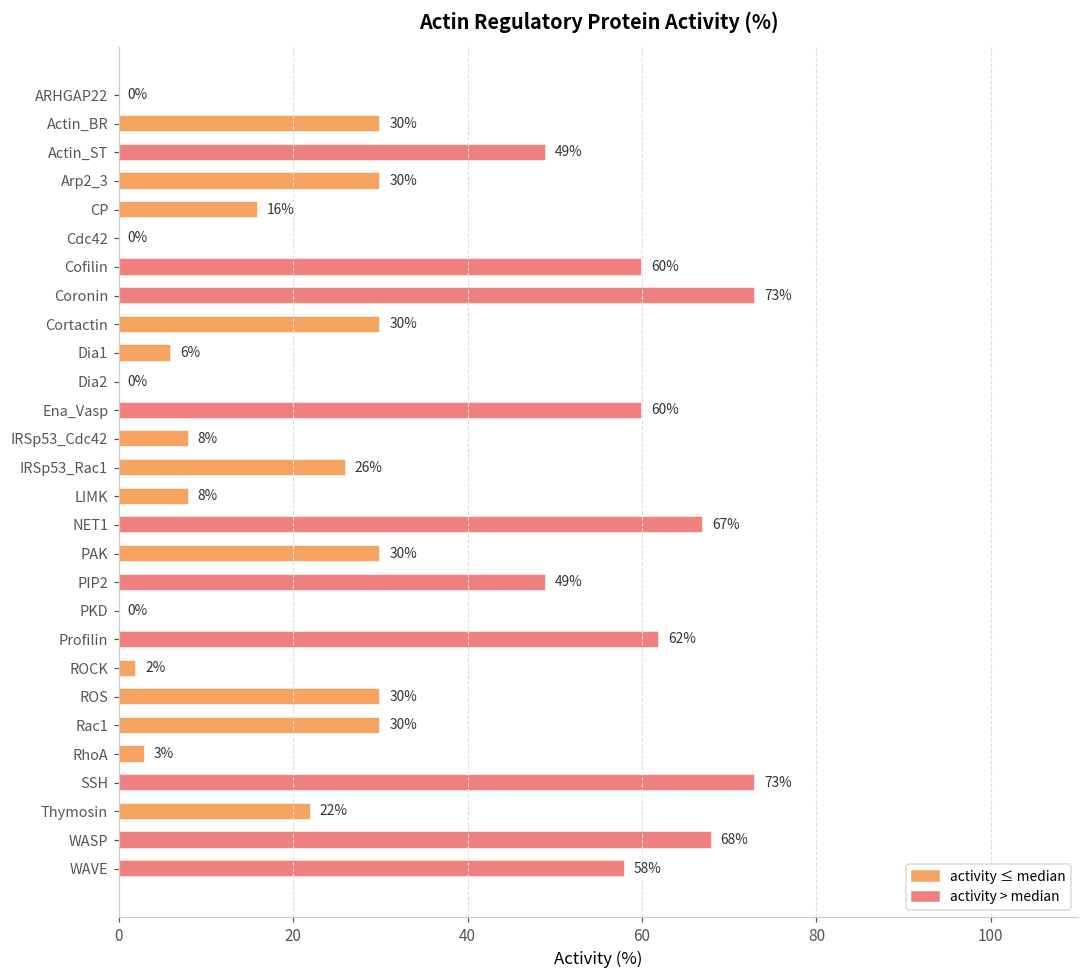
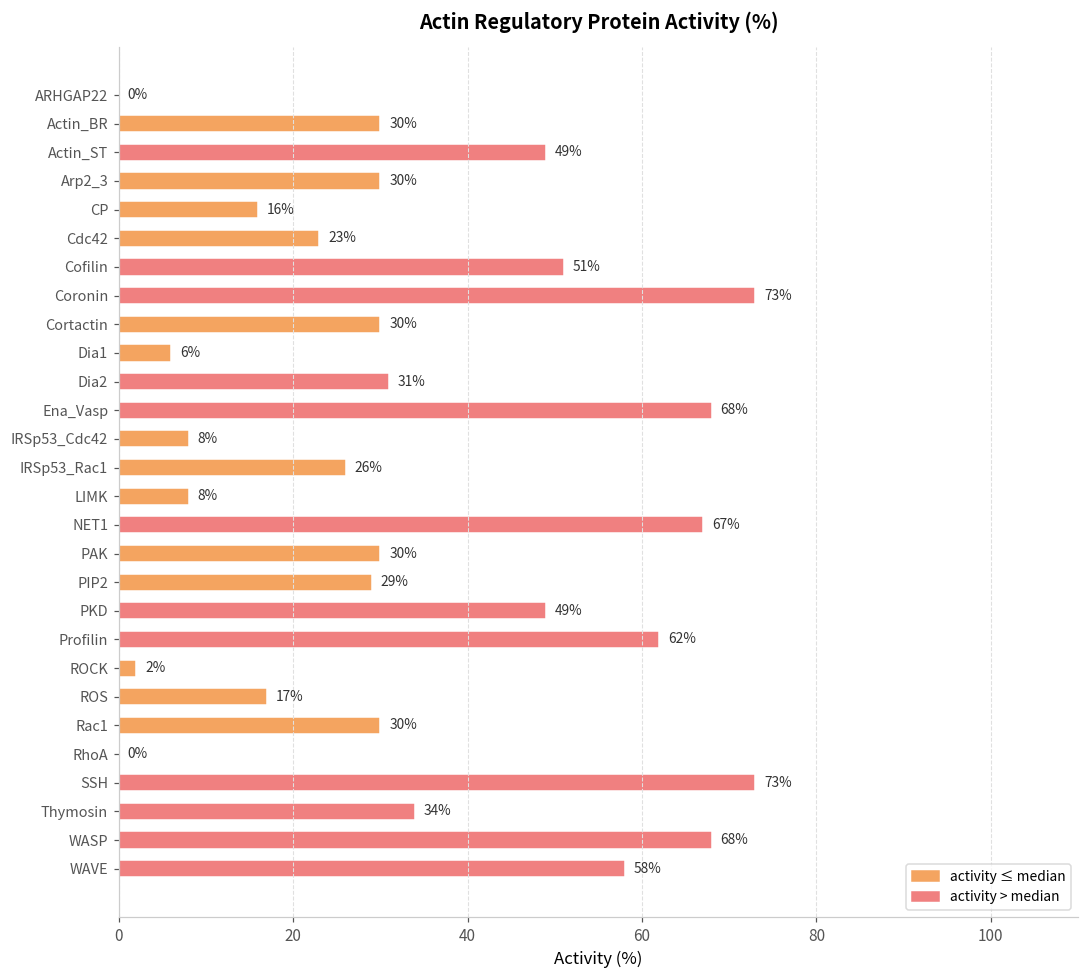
Cdc42: 0% -> 23%
Cofilin: 60% -> 51%
Dia2: 0% -> 31%
Ena_Vasp: 60% -> 68%
PIP2: 49% -> 29%
PKD: 0% -> 49%
ROS: 30% -> 17%
RhoA: 3% -> 0%
Thymosin: 22% -> 34%
